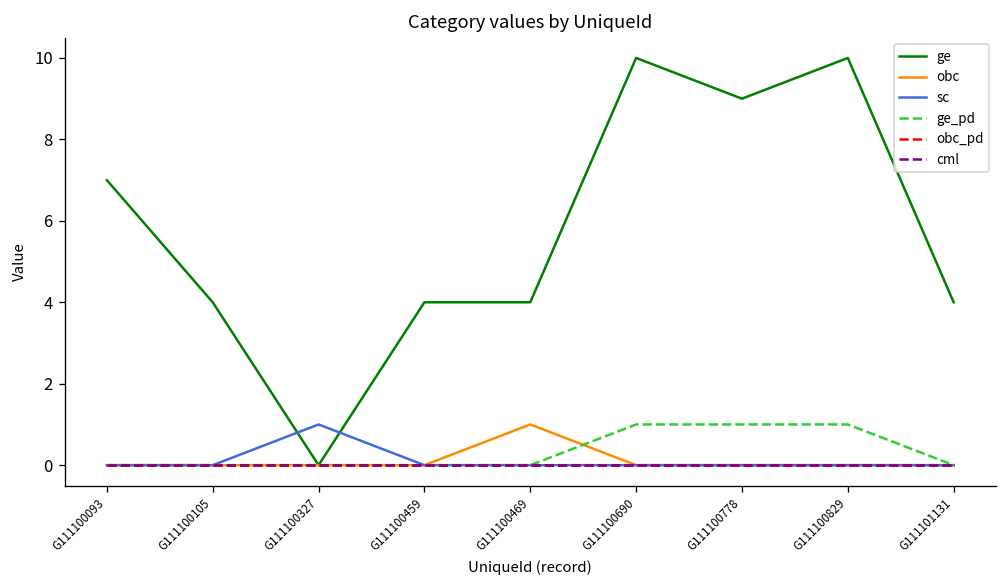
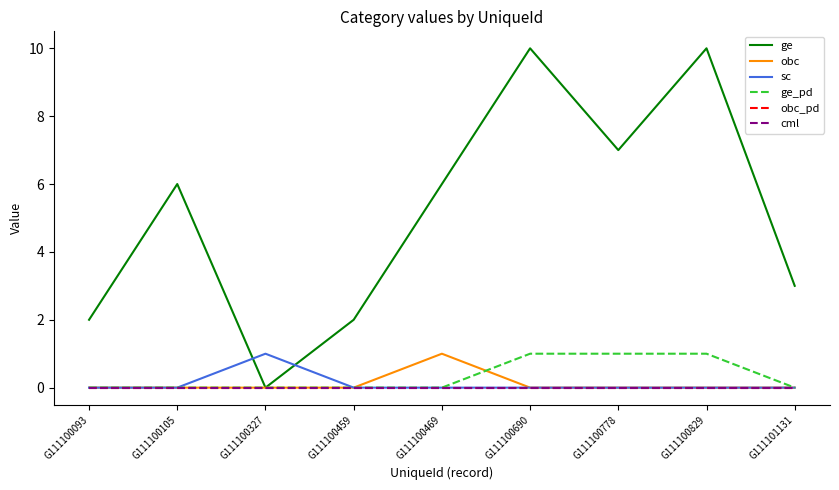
ge, G111100093: 7 -> 2
ge, G111100105: 4 -> 6
ge, G111100459: 4 -> 2
ge, G111100469: 4 -> 6
ge, G111100778: 9 -> 7
ge, G111101131: 4 -> 3
